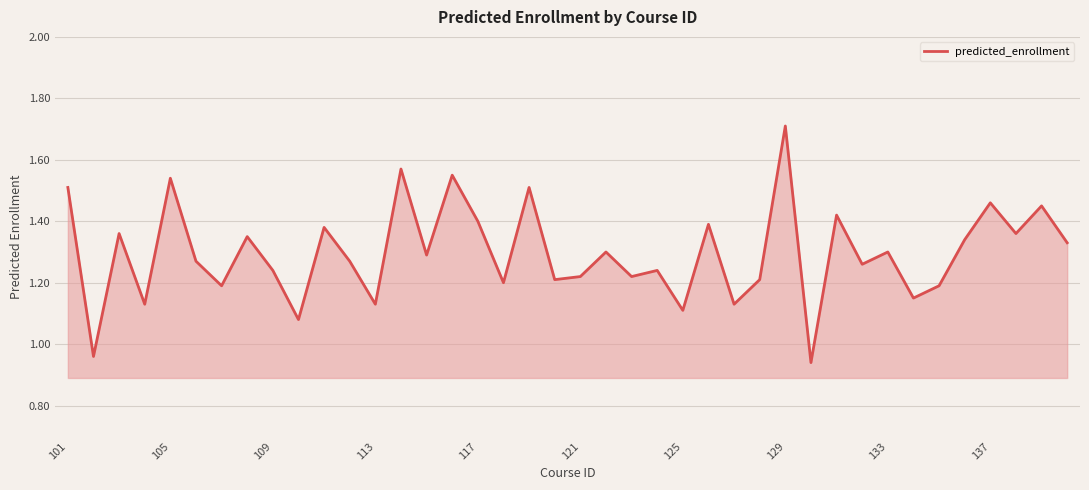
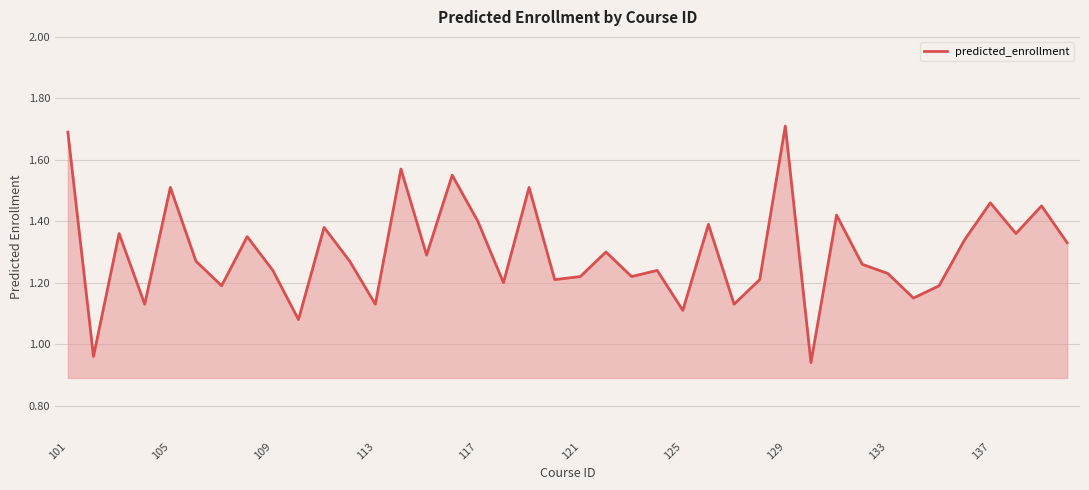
101: 1.51 -> 1.69
105: 1.54 -> 1.51
133: 1.30 -> 1.23
